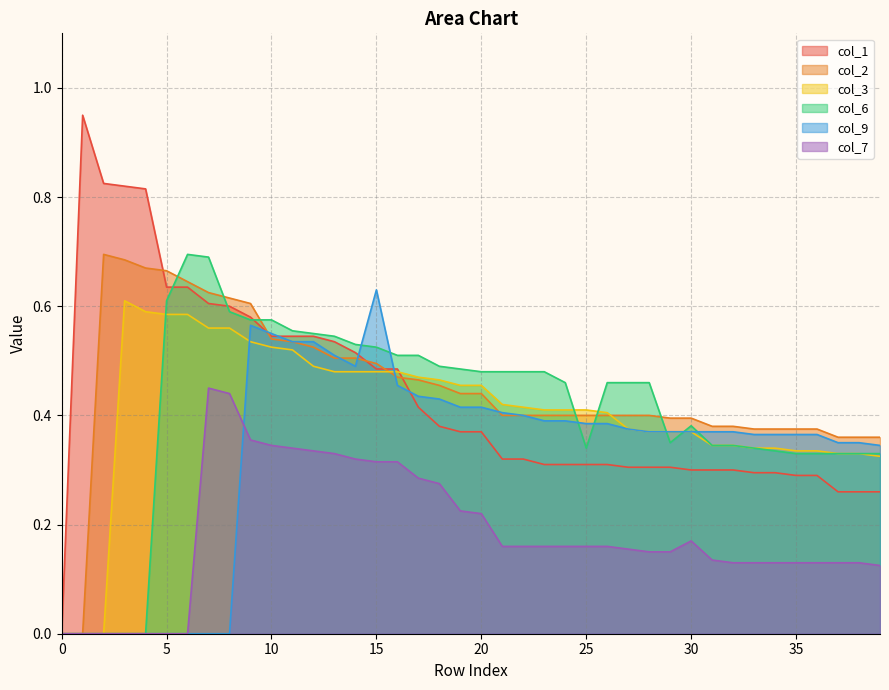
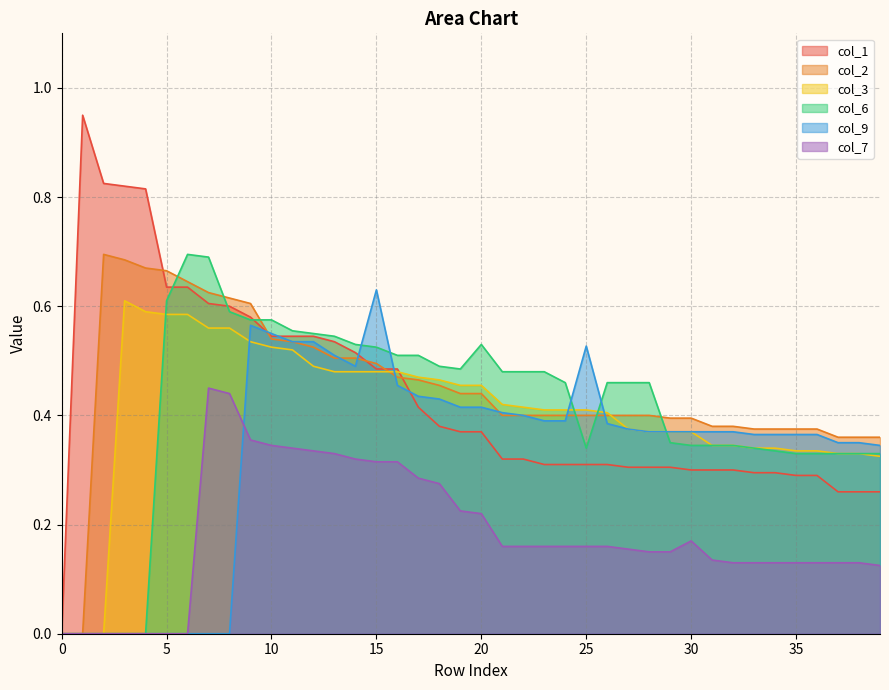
col_6, 20: 0.48 -> 0.53
col_9, 25: 0.39 -> 0.53
col_6, 30: 0.38 -> 0.35
